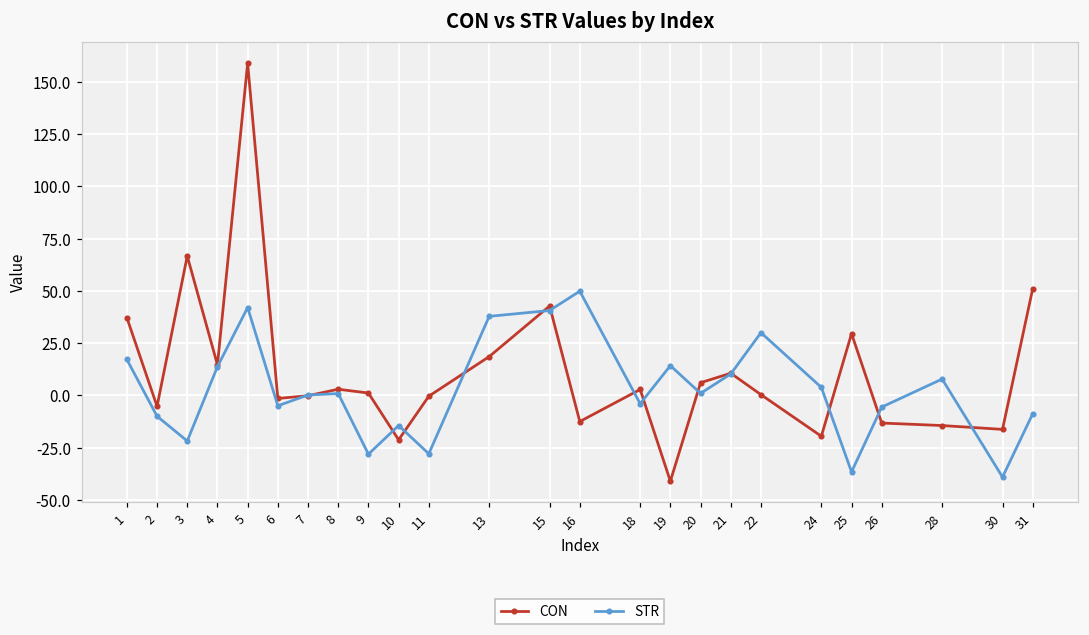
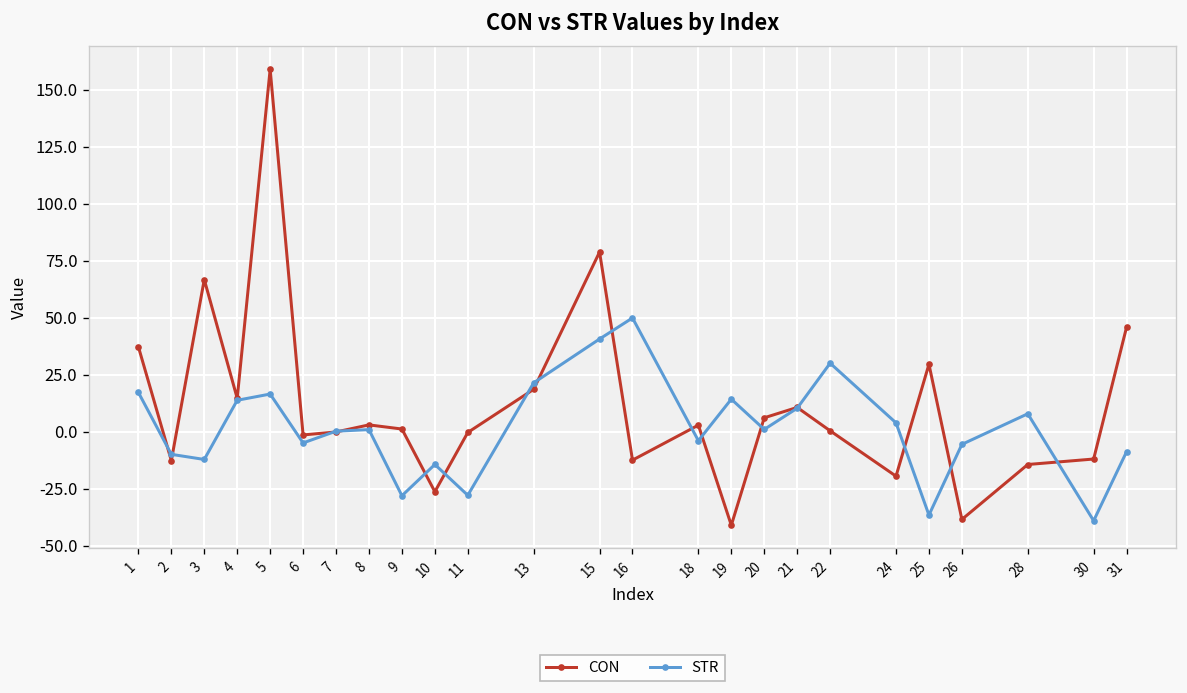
CON, 2: -5 -> -13
STR, 3: -22 -> -12
STR, 5: 42 -> 17
CON, 10: -21 -> -26
STR, 13: 38 -> 21
CON, 15: 43 -> 79
CON, 26: -13 -> -38
CON, 30: -16 -> -12
CON, 31: 51 -> 46
